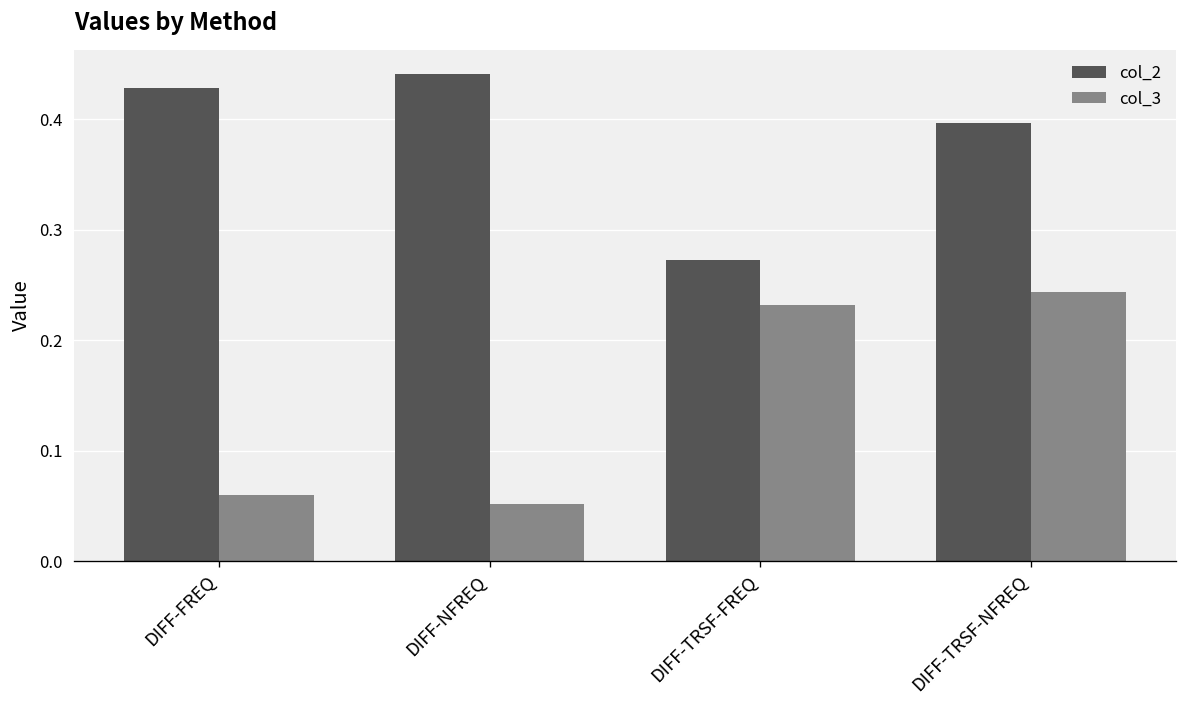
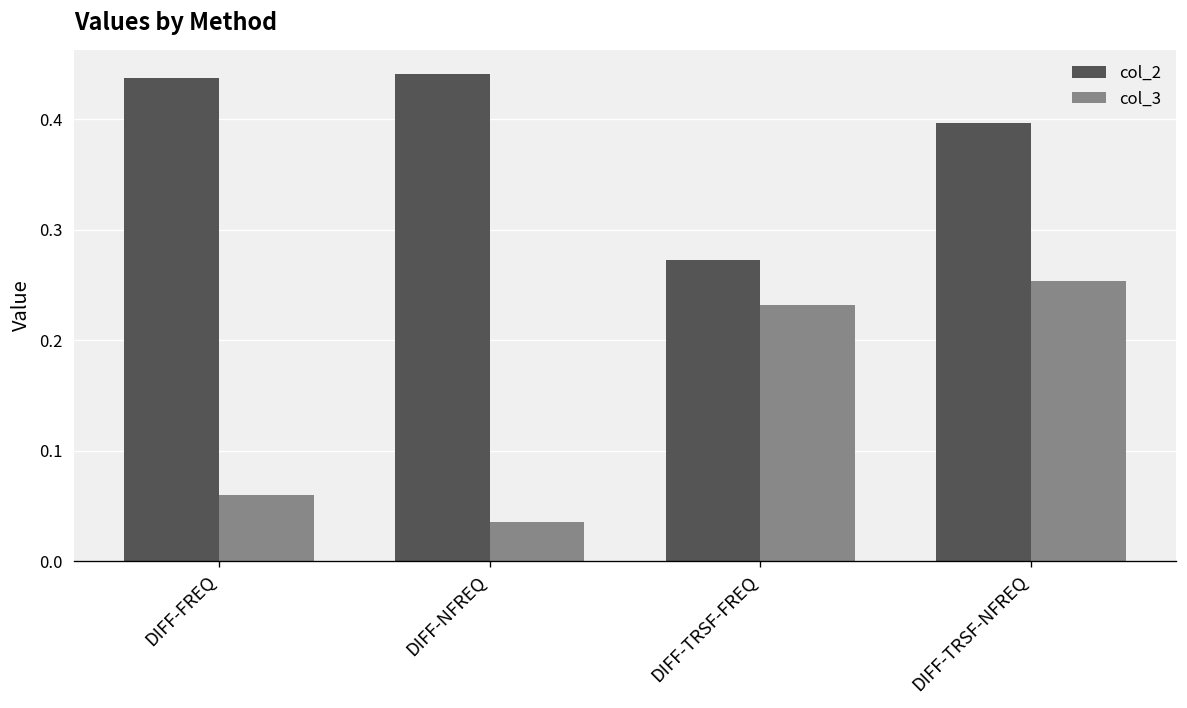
col_2, DIFF-FREQ: 0.43 -> 0.44
col_3, DIFF-NFREQ: 0.05 -> 0.04
col_3, DIFF-TRSF-NFREQ: 0.24 -> 0.25
